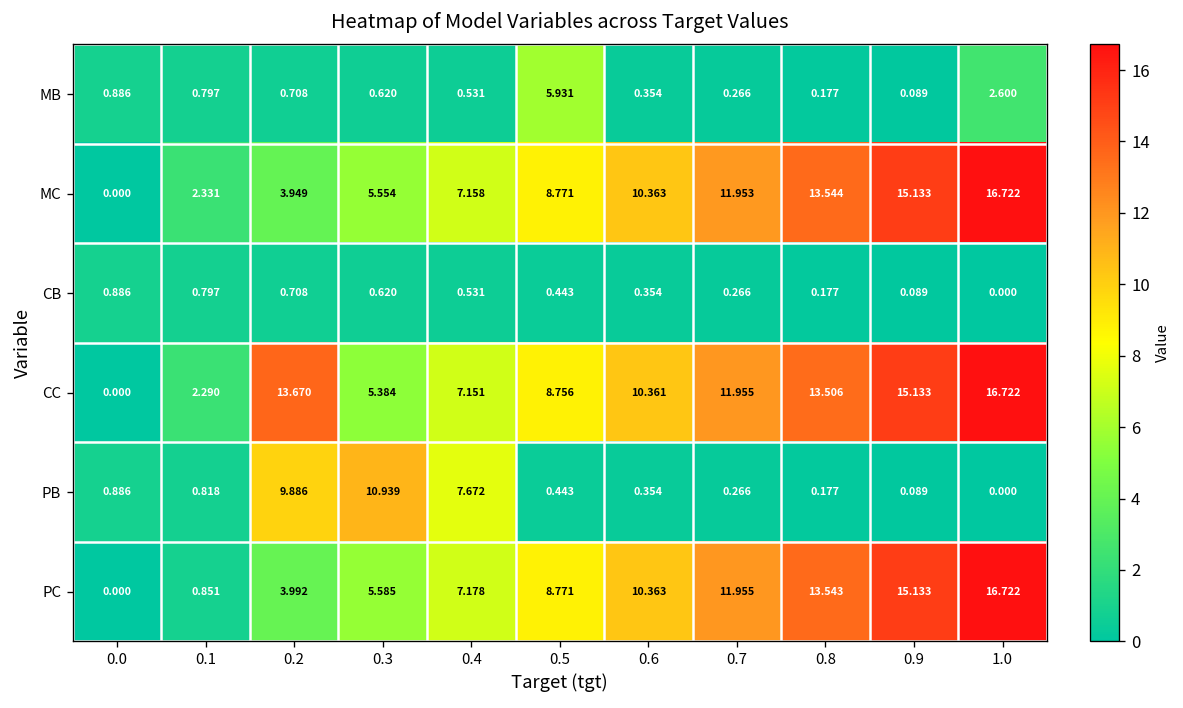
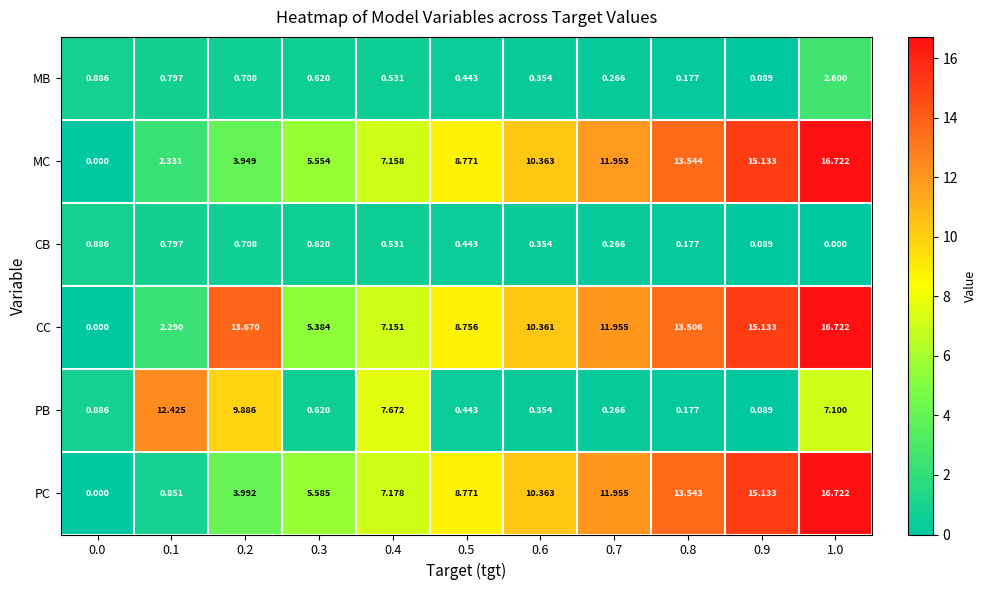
MB, 0.5: 5.931 -> 0.443
PB, 0.1: 0.818 -> 12.425
PB, 0.3: 10.939 -> 0.620
PB, 1.0: 0.000 -> 7.100
